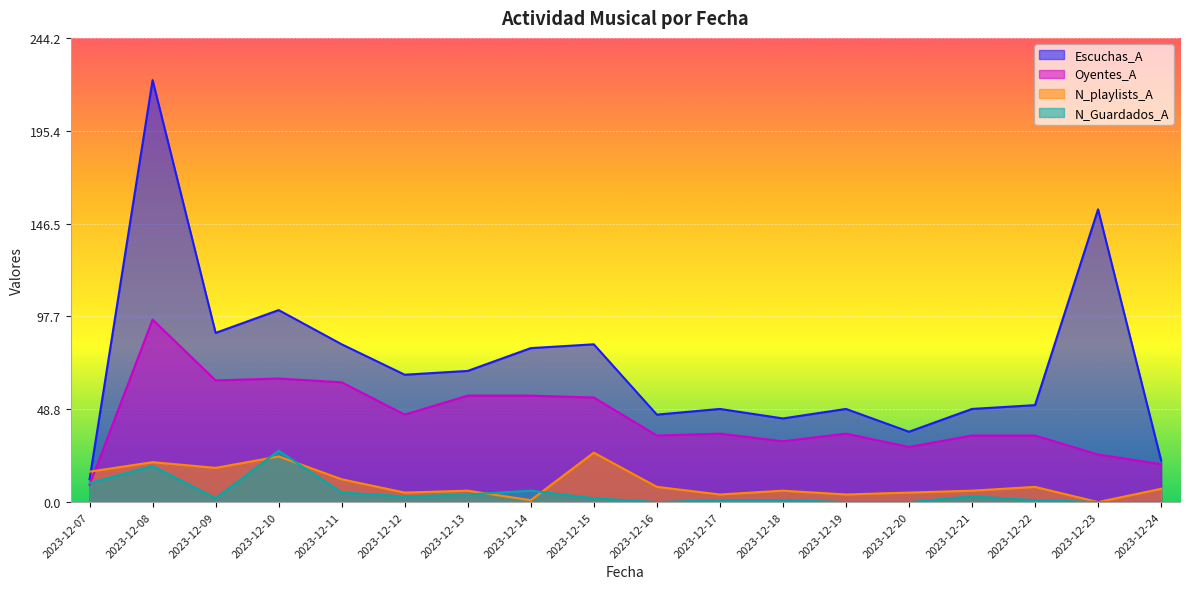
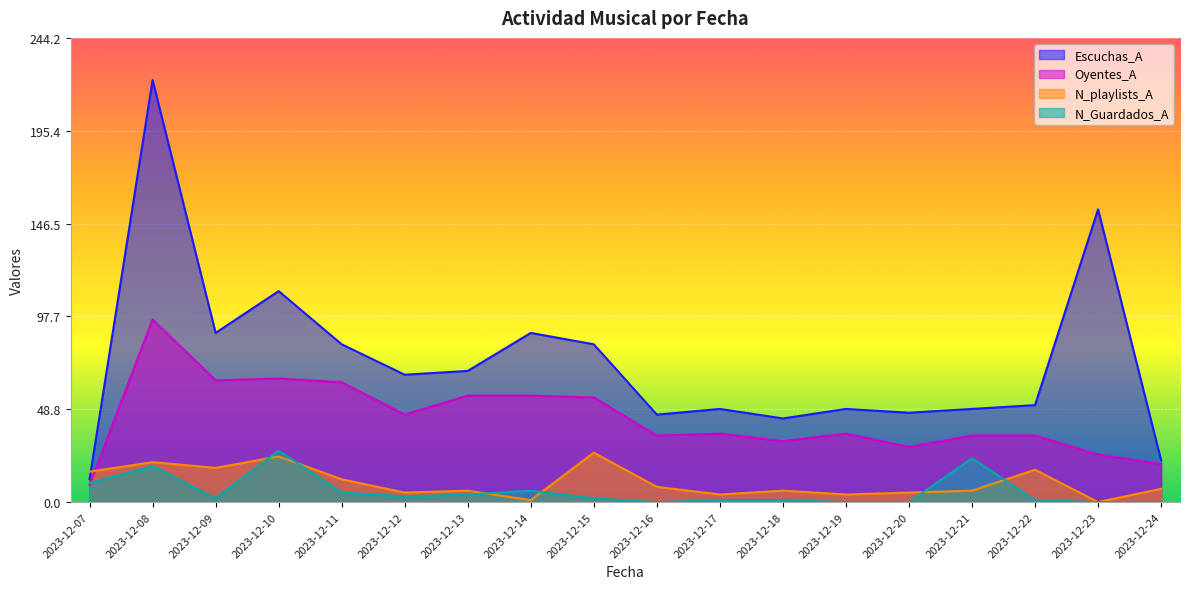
Escuchas_A, 2023-12-10: 101 -> 111
Escuchas_A, 2023-12-14: 81 -> 89
Escuchas_A, 2023-12-20: 37 -> 47
N_Guardados_A, 2023-12-21: 3 -> 23
N_playlists_A, 2023-12-22: 8 -> 17
